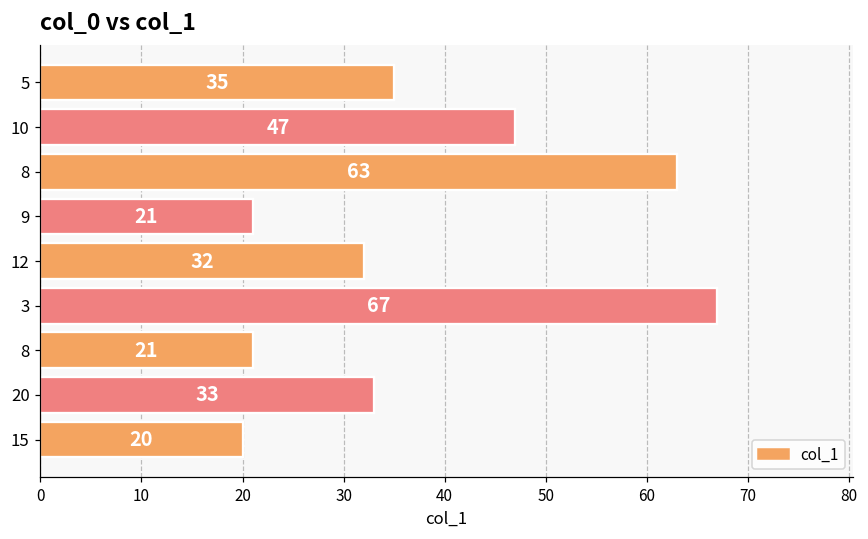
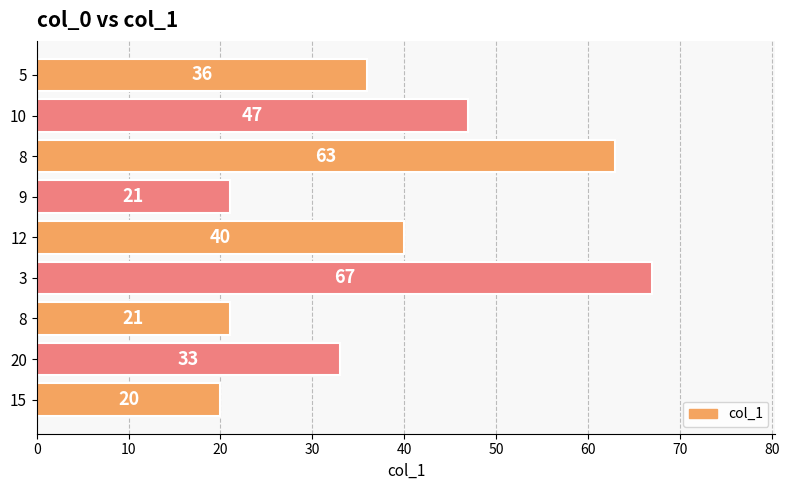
5: 35 -> 36
12: 32 -> 40
